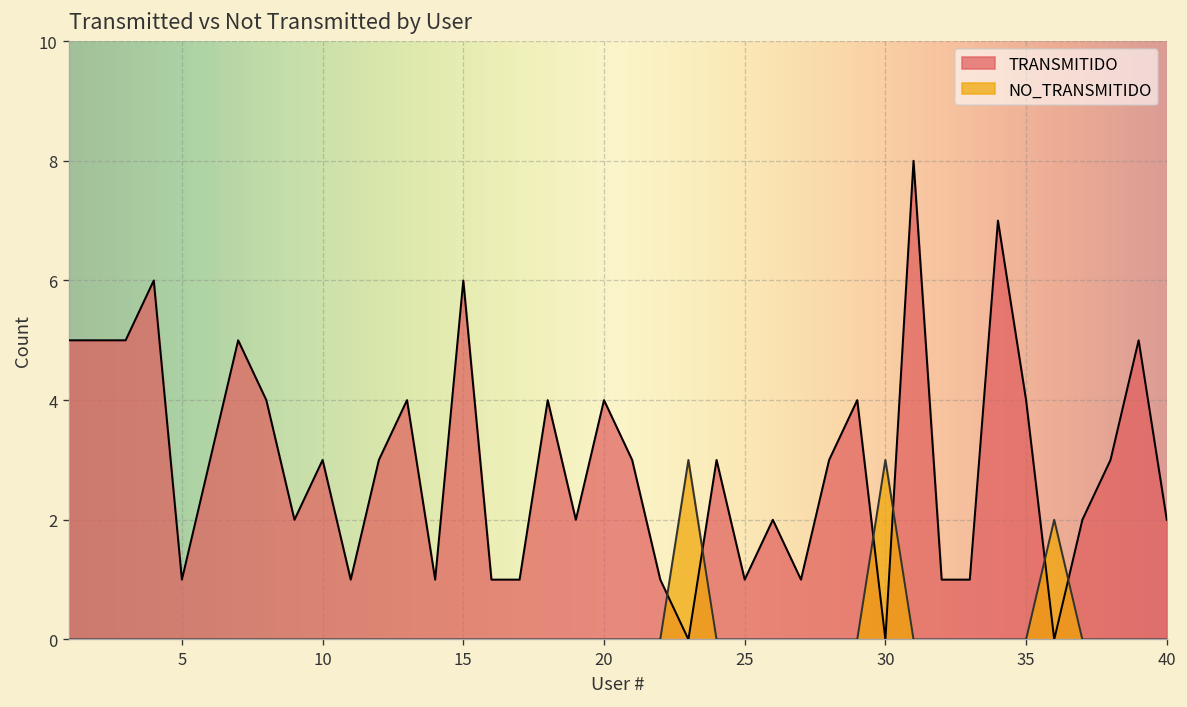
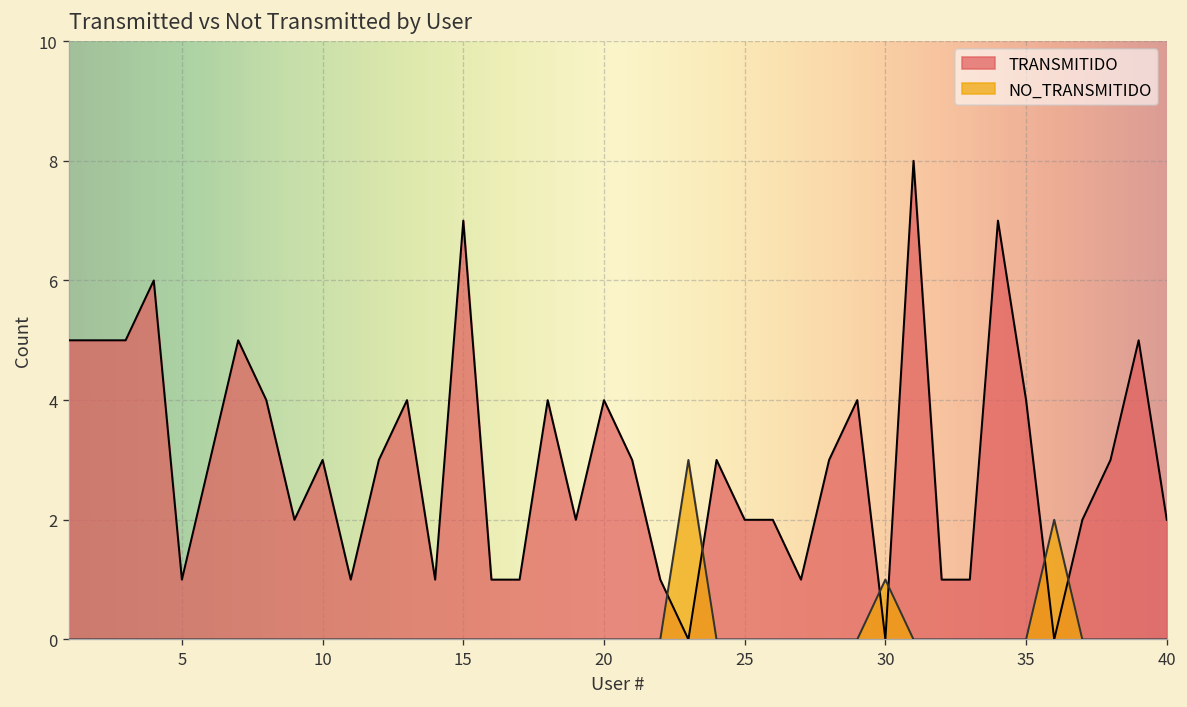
TRANSMITIDO, 15: 6 -> 7
TRANSMITIDO, 25: 1 -> 2
NO_TRANSMITIDO, 30: 3 -> 1
